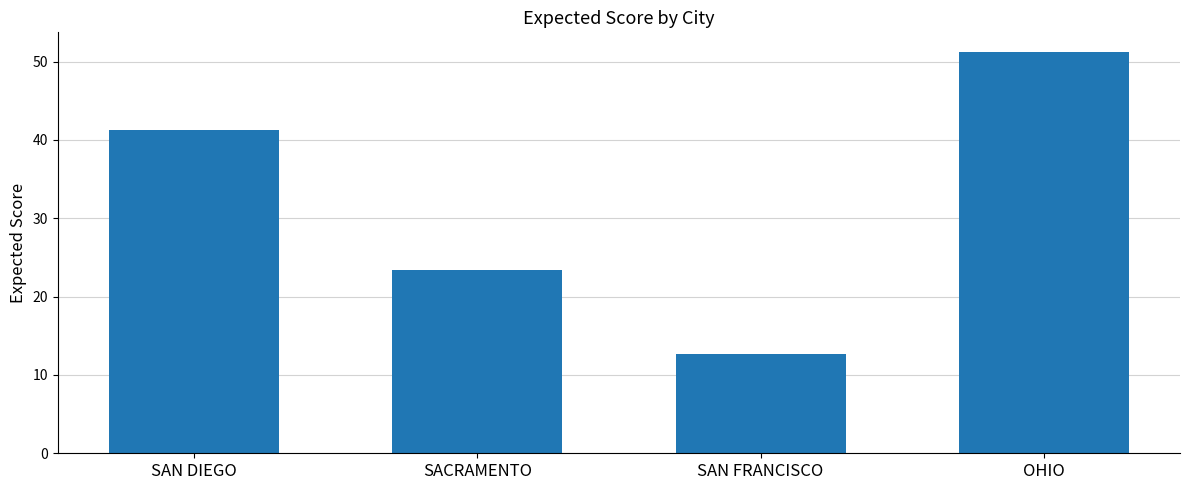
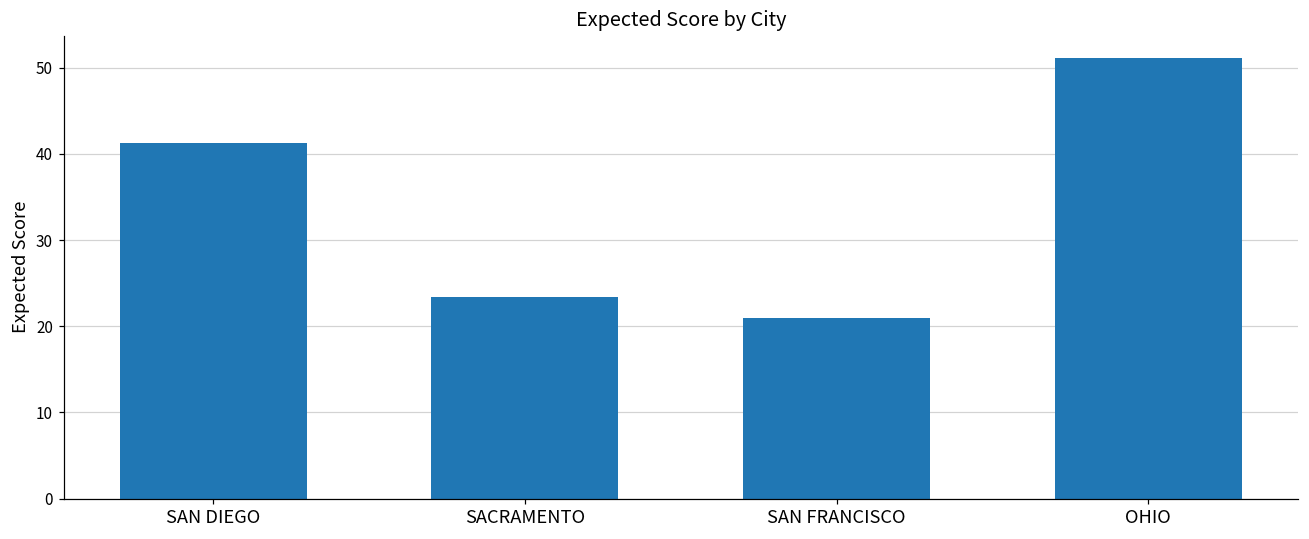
SAN FRANCISCO: 13 -> 21
